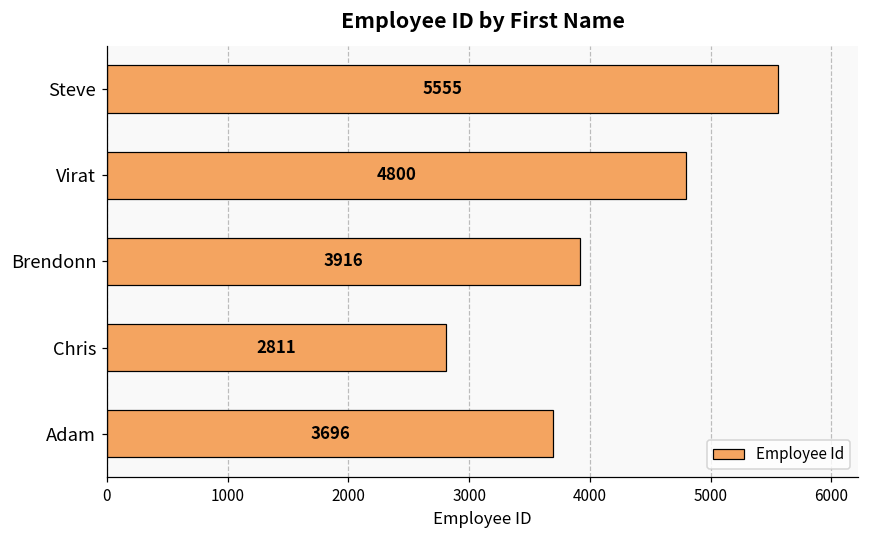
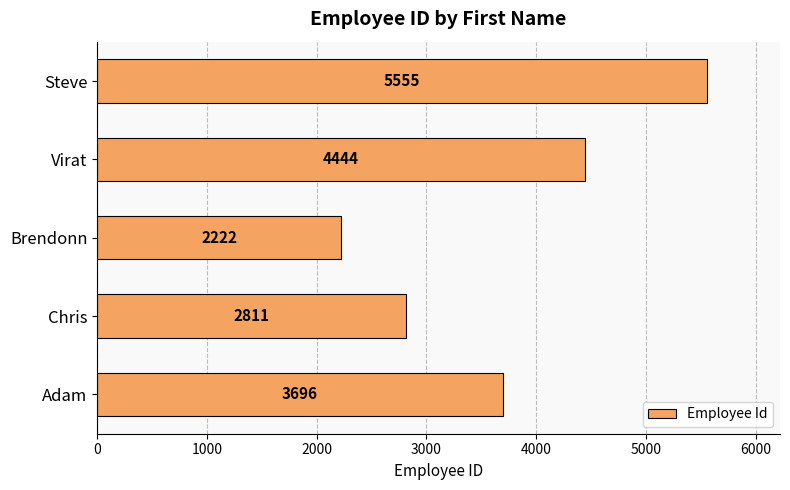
Virat: 4800 -> 4444
Brendonn: 3916 -> 2222
